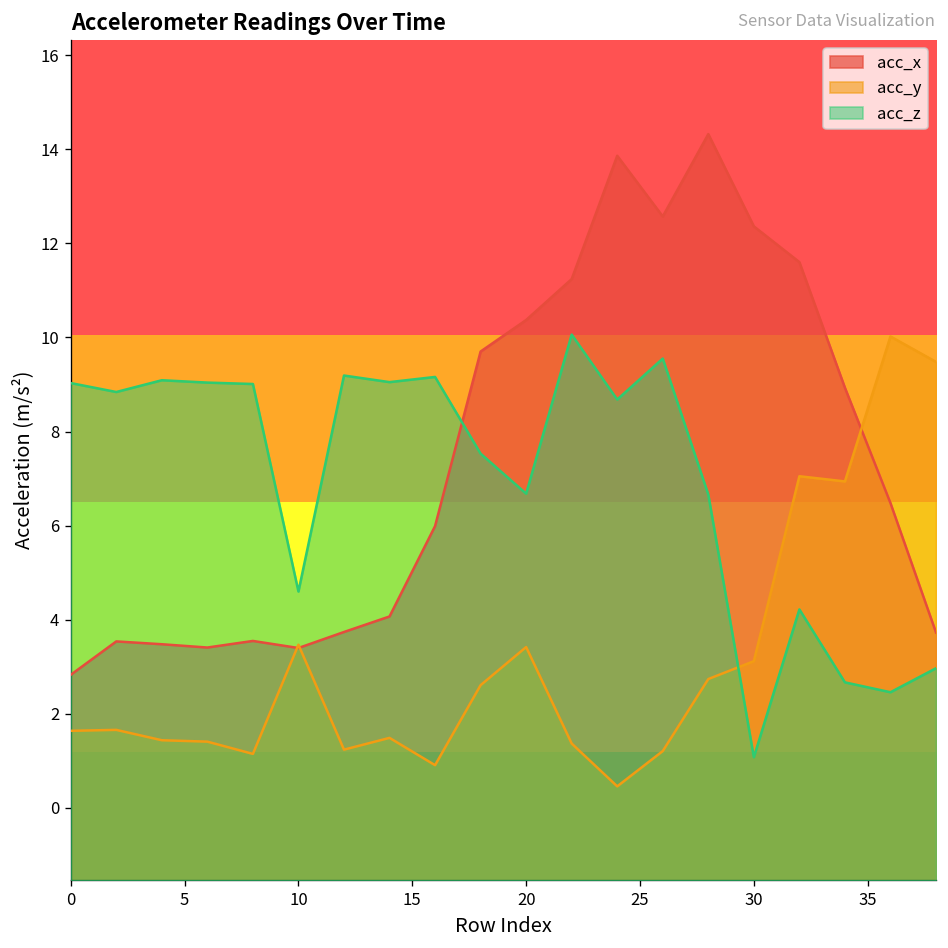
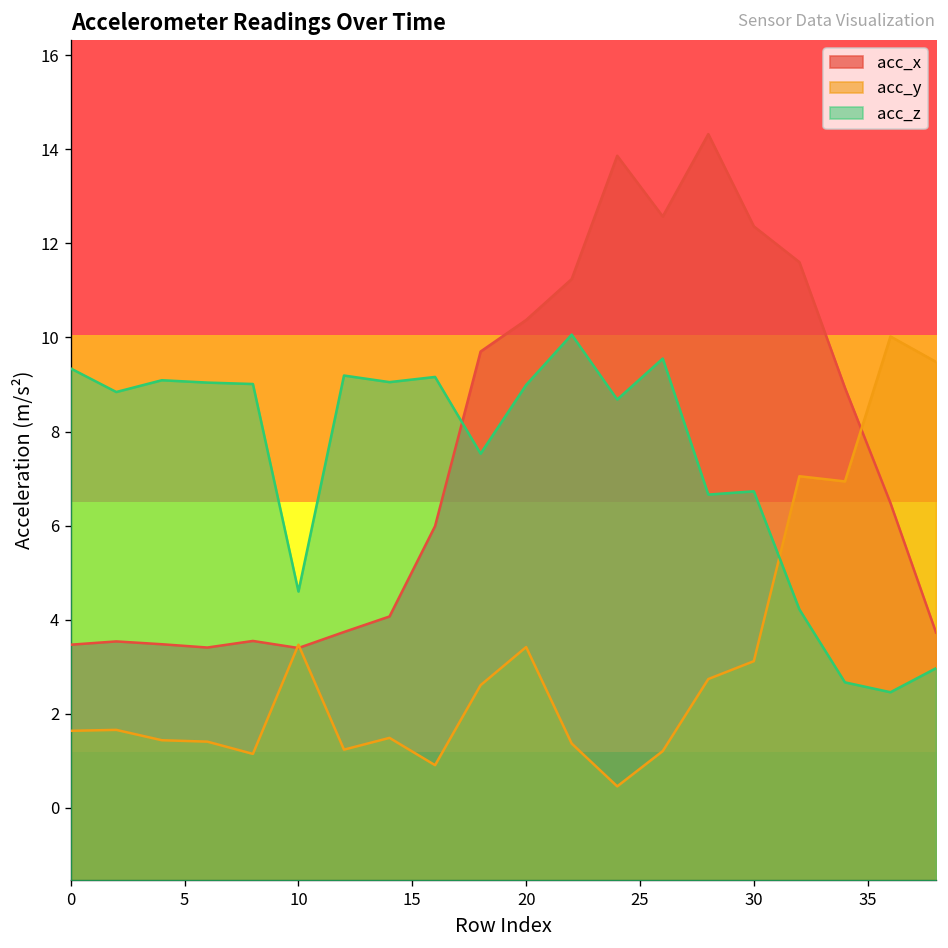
acc_x, 0: 2.8 -> 3.5
acc_z, 0: 9.0 -> 9.3
acc_z, 20: 6.7 -> 9.0
acc_z, 30: 1.1 -> 6.7
